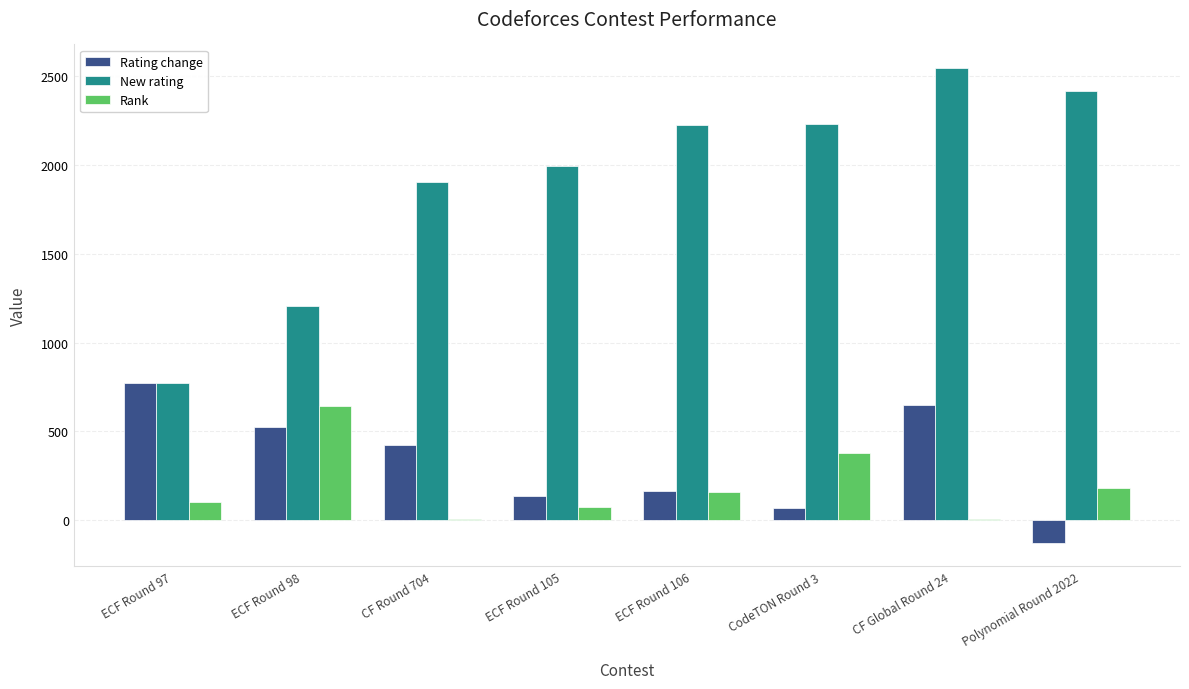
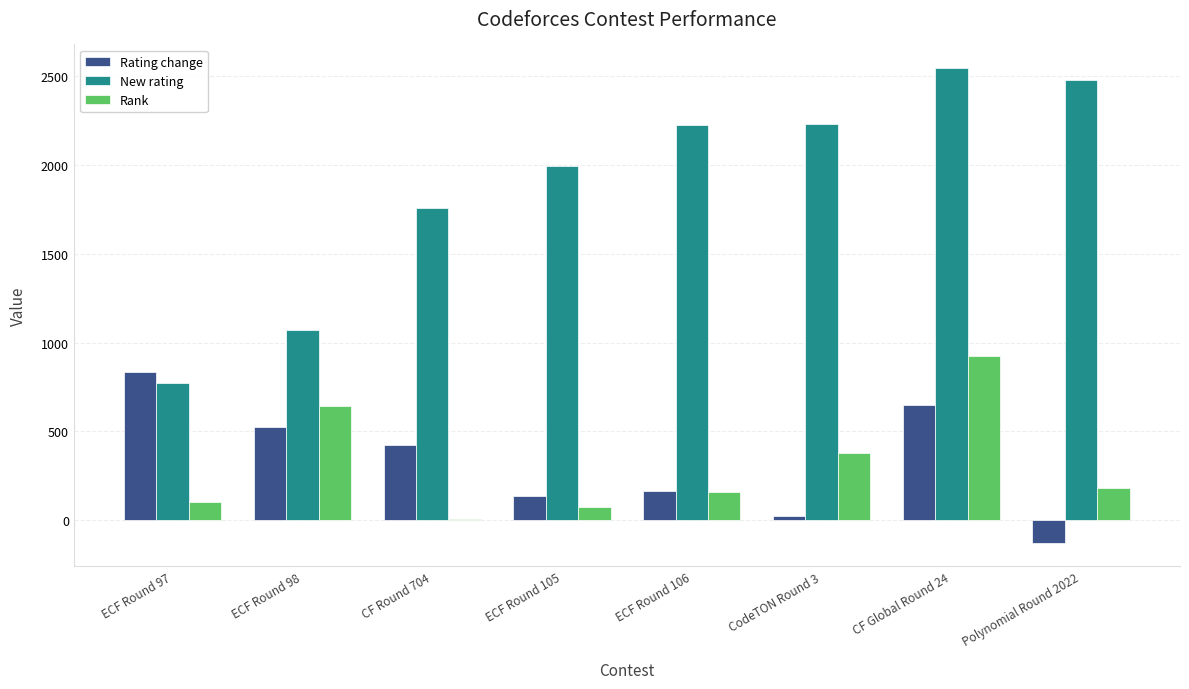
Rating change, ECF Round 97: 770 -> 830
New rating, ECF Round 98: 1210 -> 1070
New rating, CF Round 704: 1900 -> 1760
Rating change, CodeTON Round 3: 70 -> 20
Rank, CF Global Round 24: 10 -> 930
New rating, Polynomial Round 2022: 2420 -> 2480
